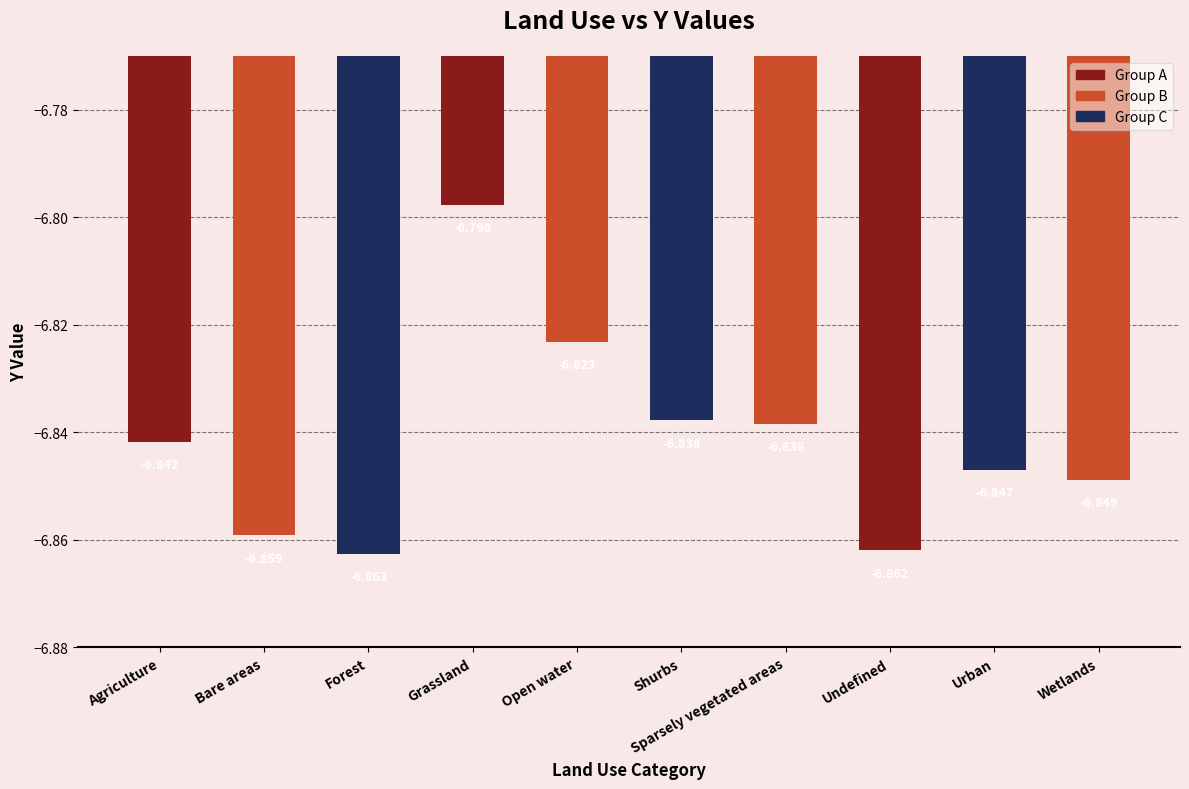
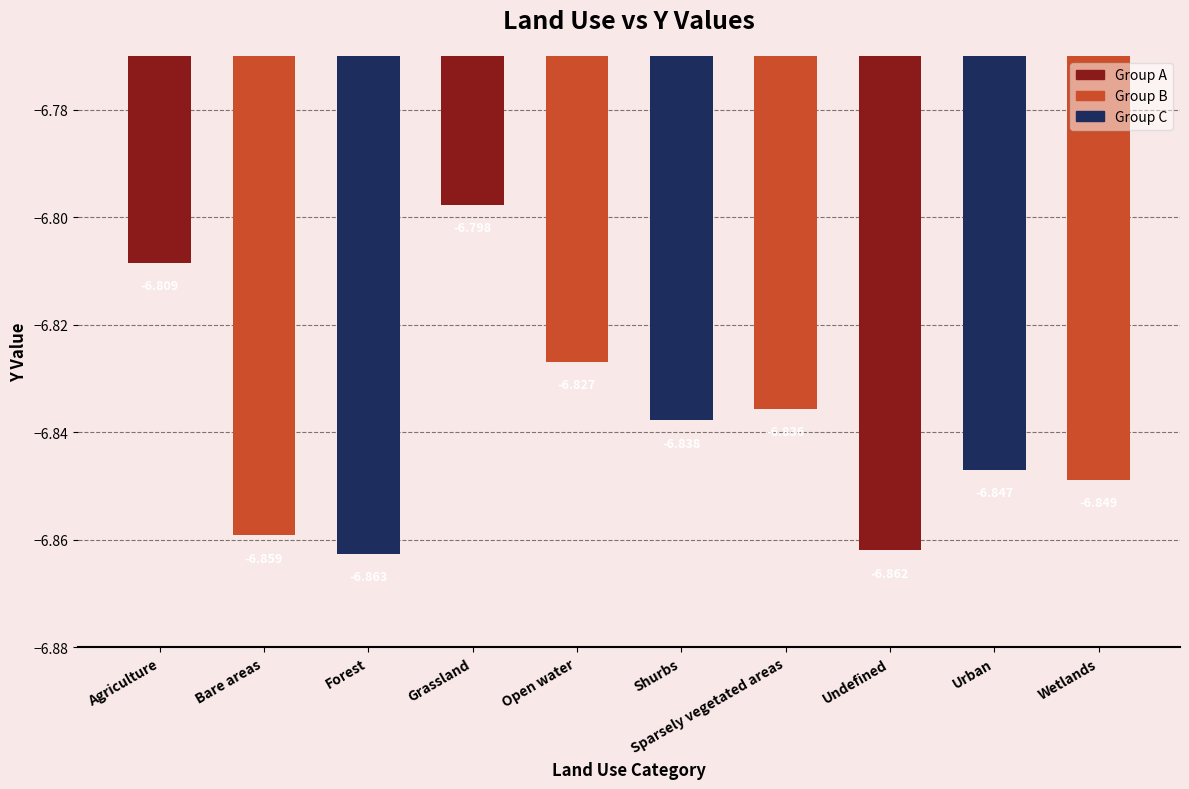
Agriculture: -6.842 -> -6.809
Open water: -6.823 -> -6.827
Sparsely vegetated areas: -6.838 -> -6.836
